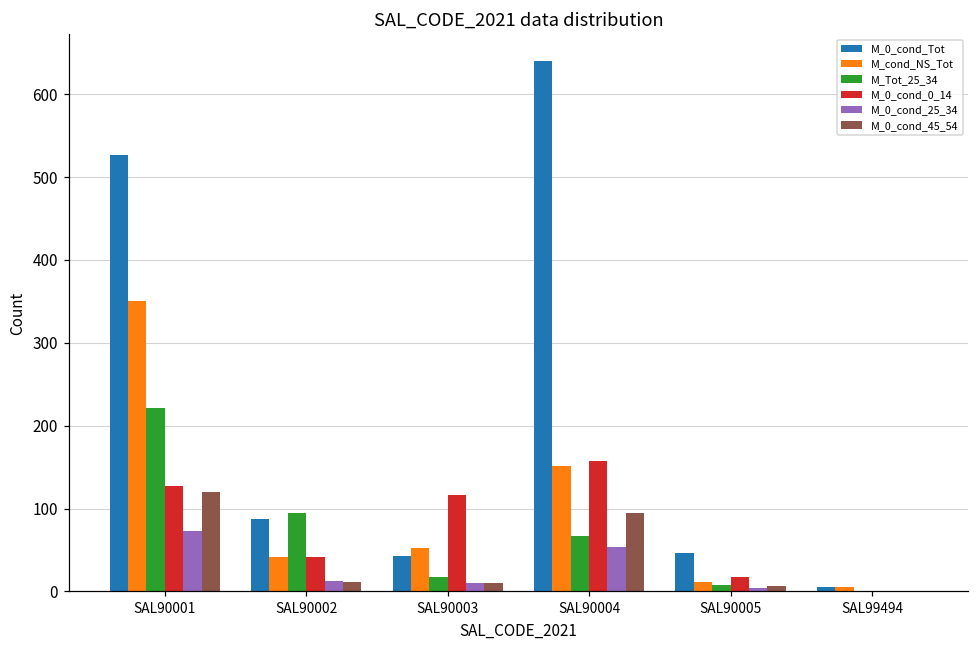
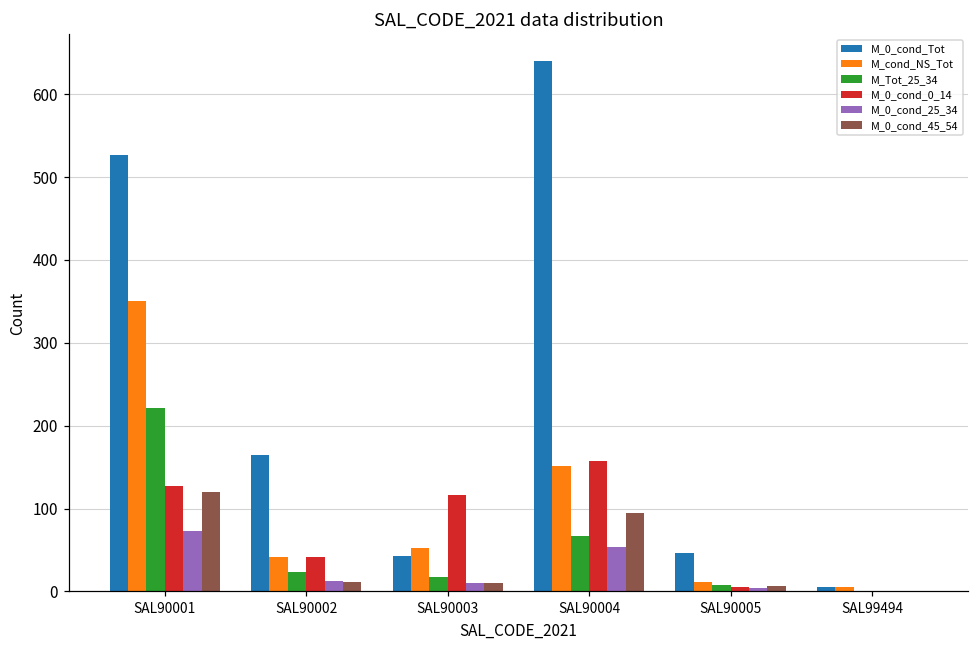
M_0_cond_Tot, SAL90002: 90 -> 170
M_Tot_25_34, SAL90002: 100 -> 20
M_0_cond_0_14, SAL90005: 20 -> 10
